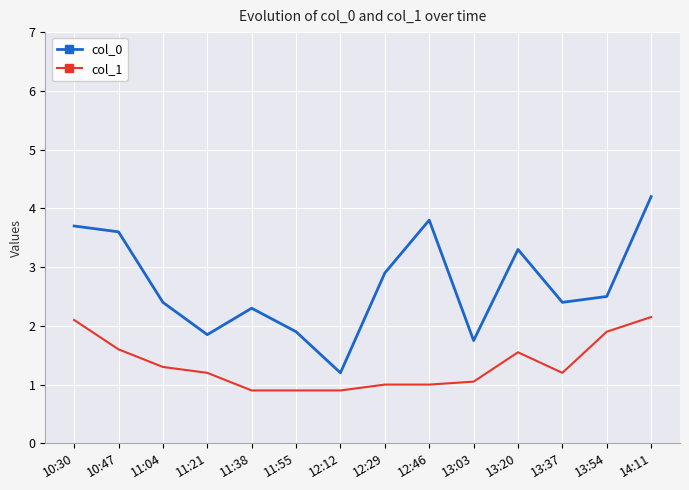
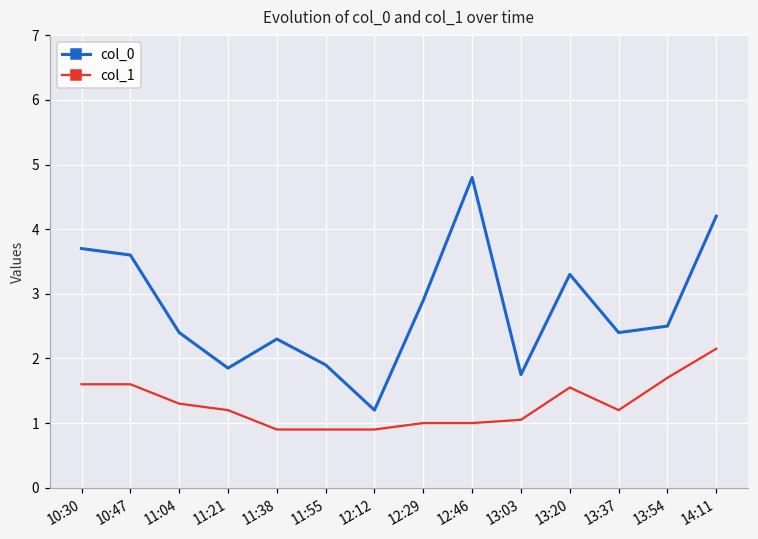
col_1, 10:30: 2.1 -> 1.6
col_0, 12:46: 3.8 -> 4.8
col_1, 13:54: 1.9 -> 1.7
